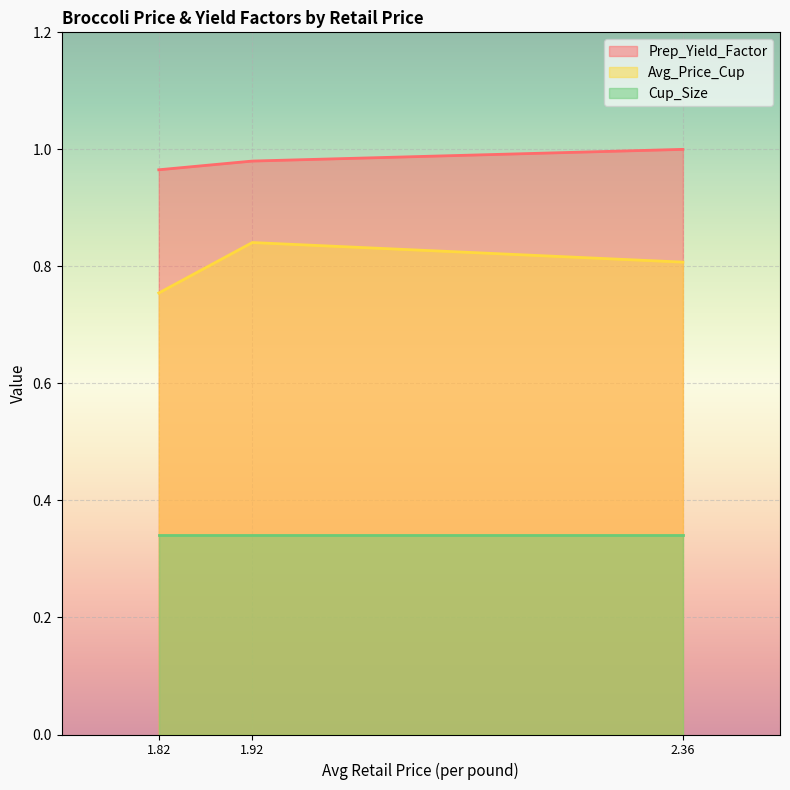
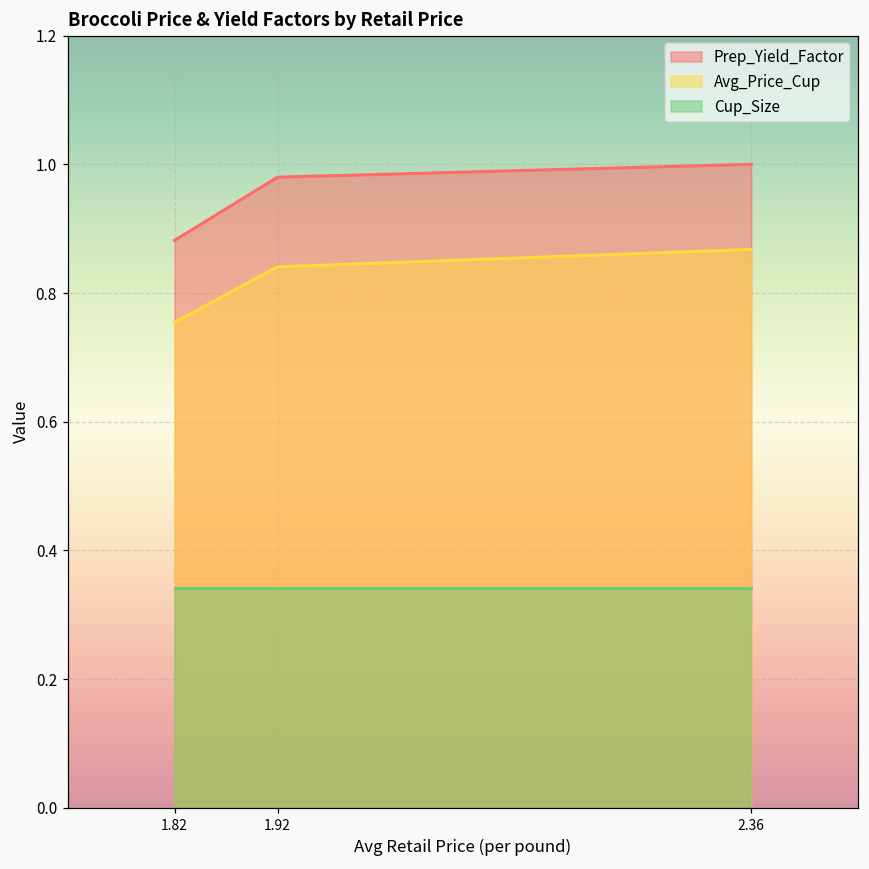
Prep_Yield_Factor, 1.82: 0.97 -> 0.88
Avg_Price_Cup, 2.36: 0.81 -> 0.87
